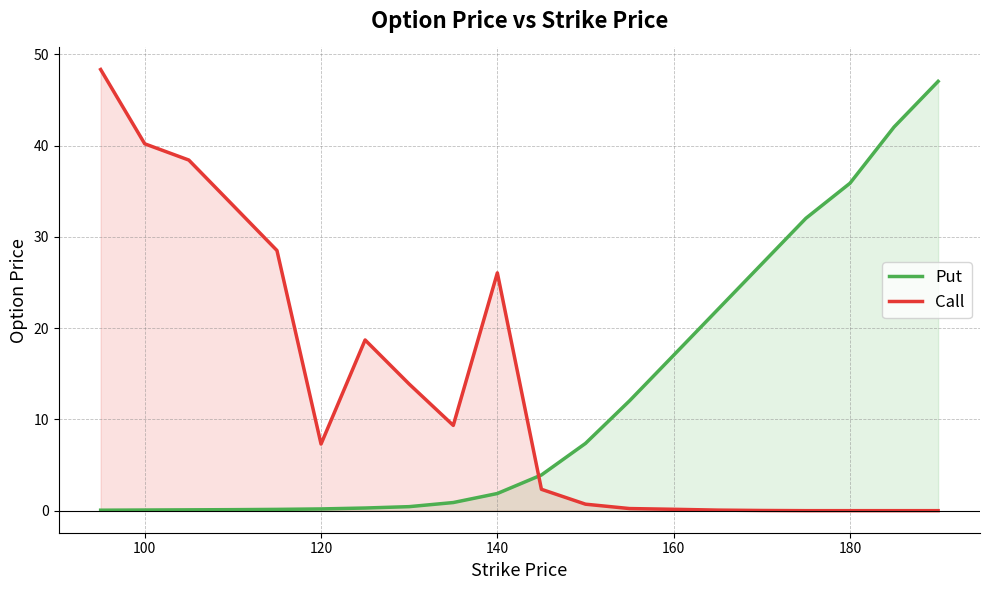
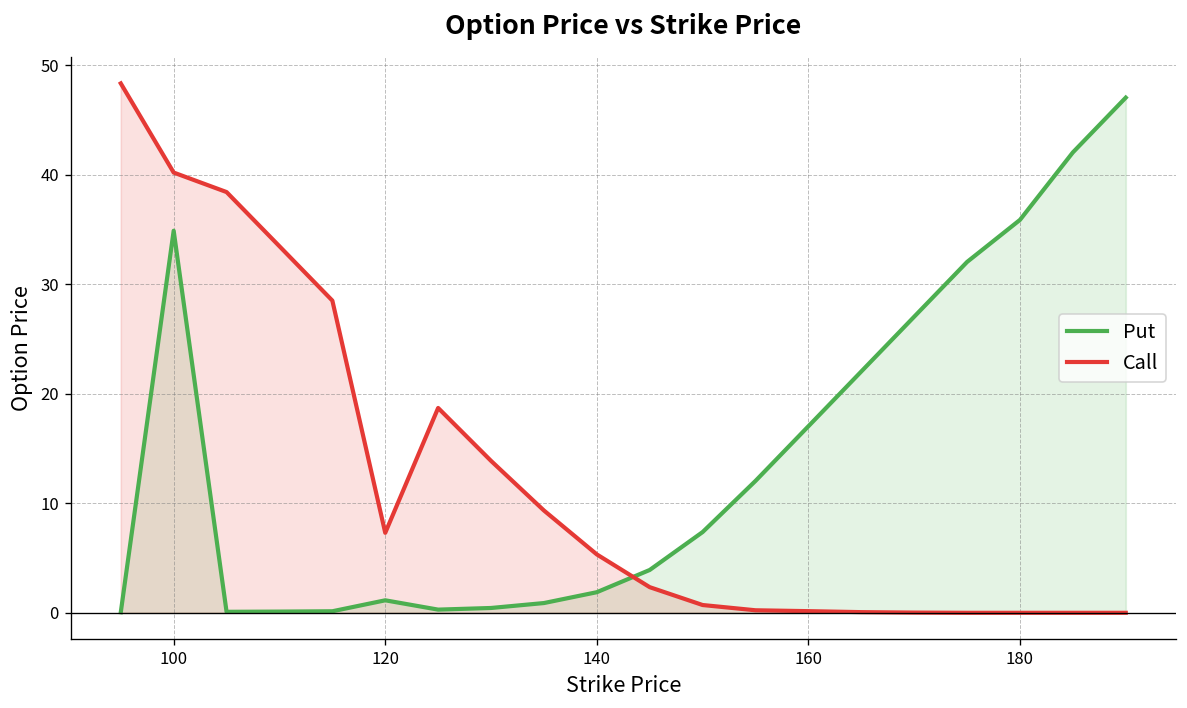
Put, 100: 0 -> 35
Put, 120: 0 -> 1
Call, 140: 26 -> 5
